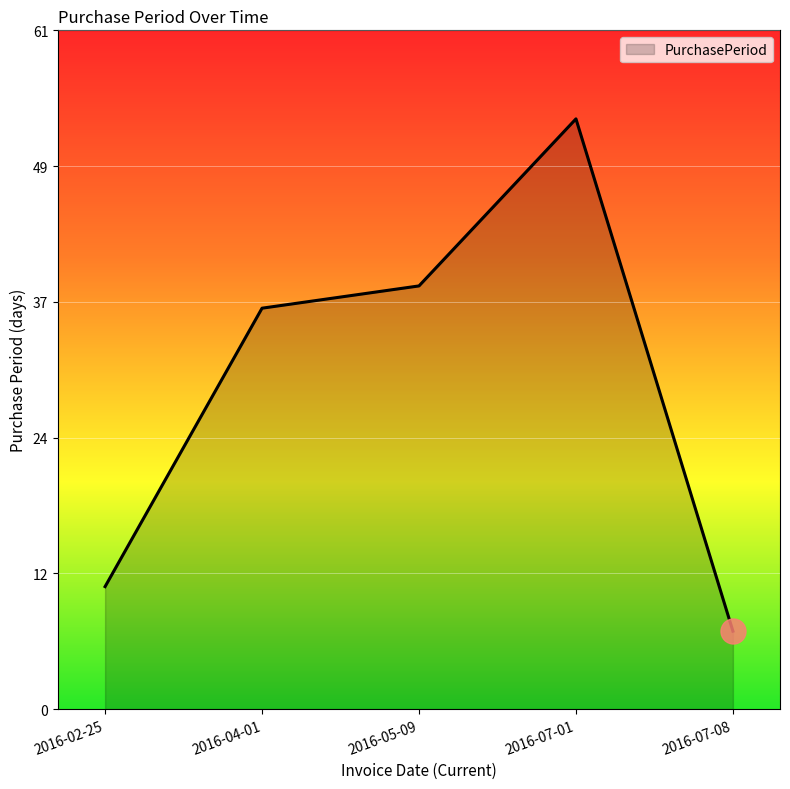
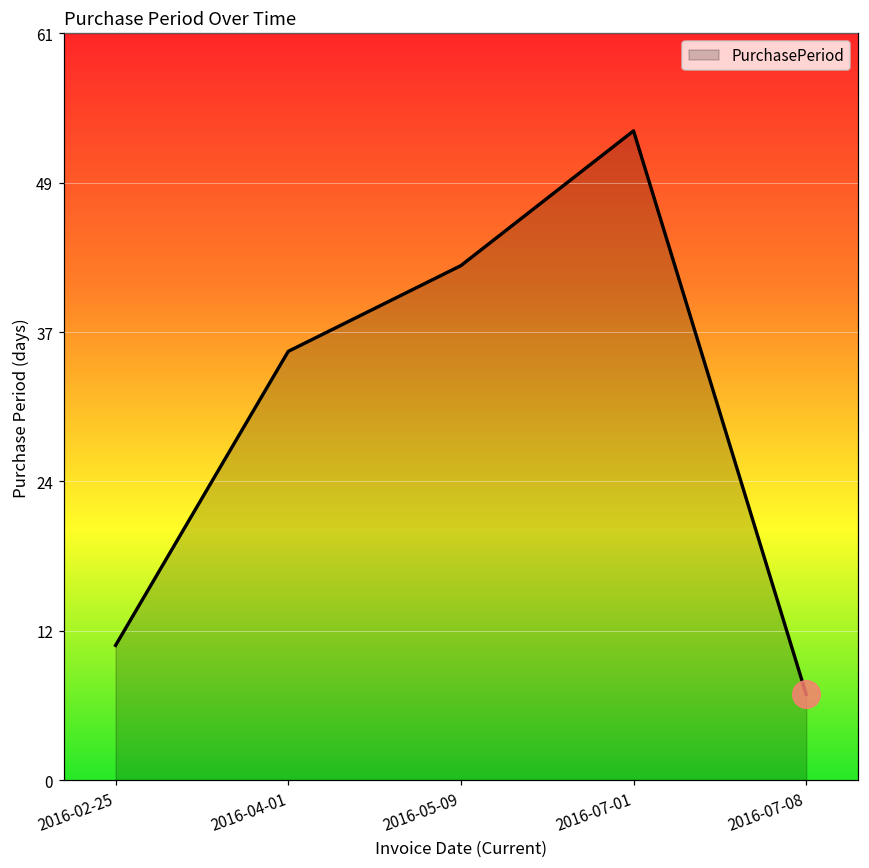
PurchasePeriod, 2016-04-01: 36 -> 35
PurchasePeriod, 2016-05-09: 38 -> 42
